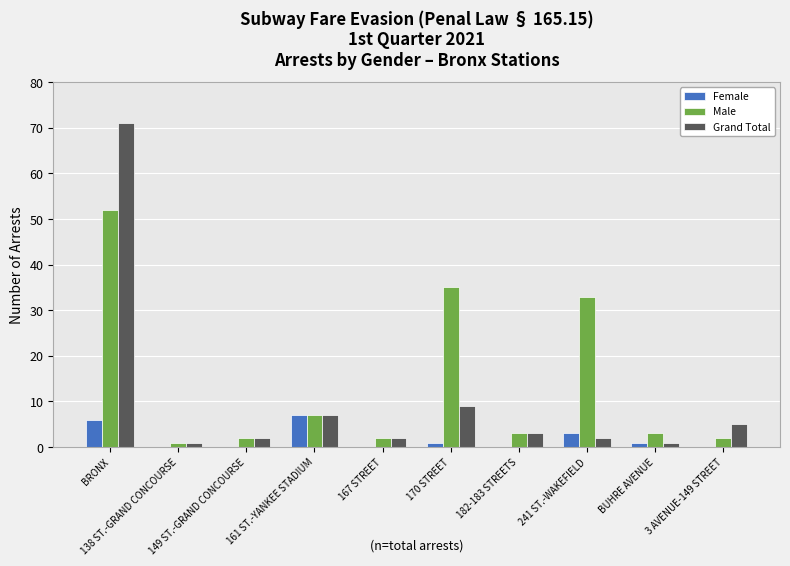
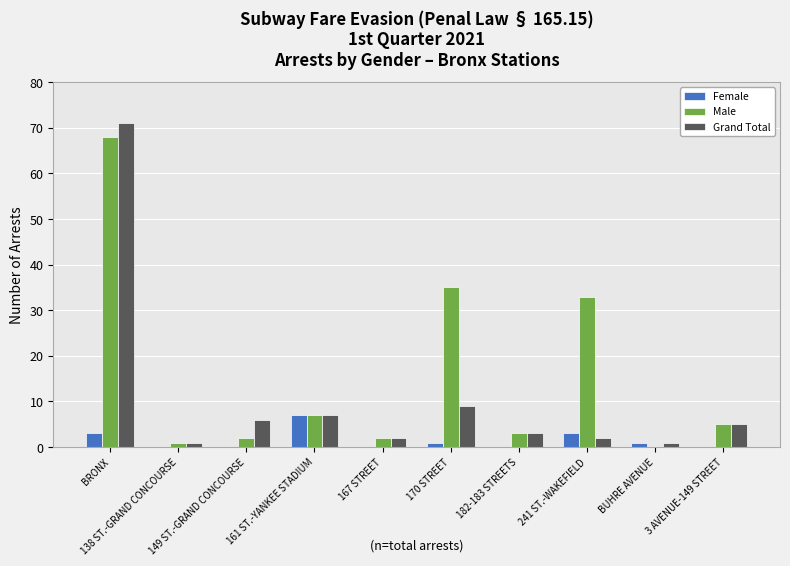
Female, BRONX: 6 -> 3
Male, BRONX: 52 -> 68
Grand Total, 149 ST.-GRAND CONCOURSE: 2 -> 6
Male, BUHRE AVENUE: 3 -> 0
Male, 3 AVENUE-149 STREET: 2 -> 5
